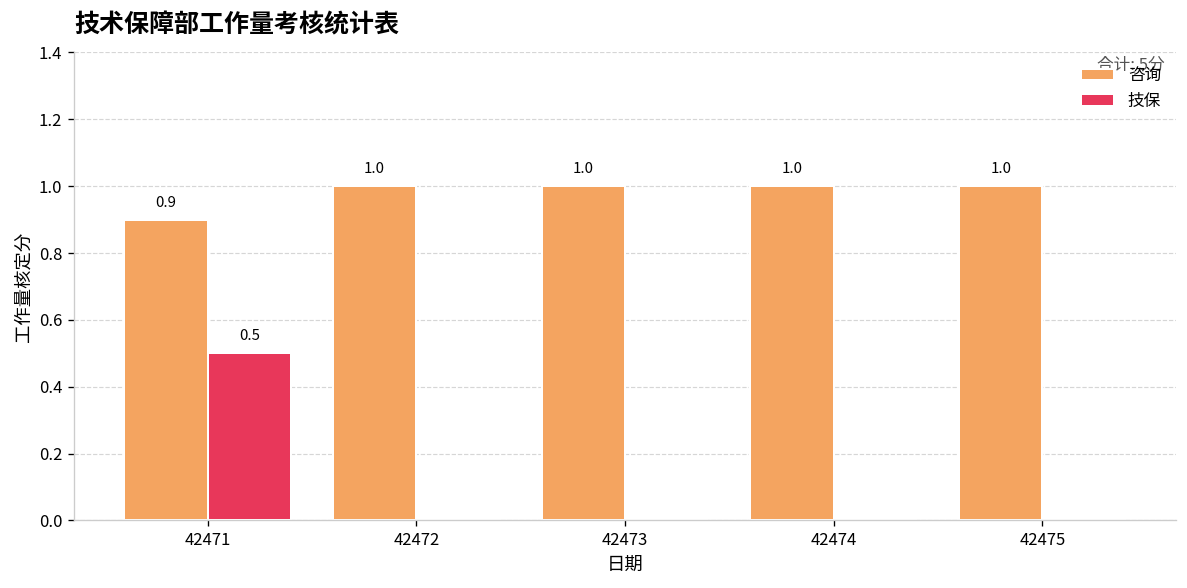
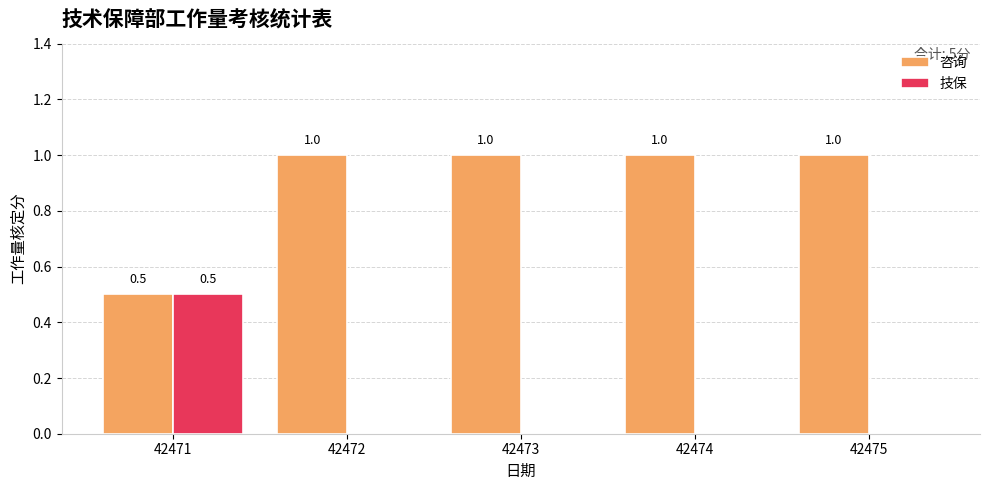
咨询, 42471: 0.9 -> 0.5
